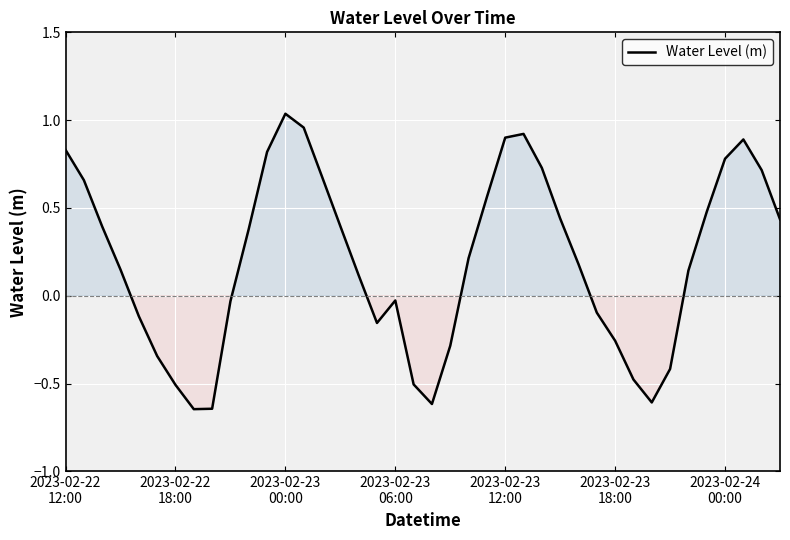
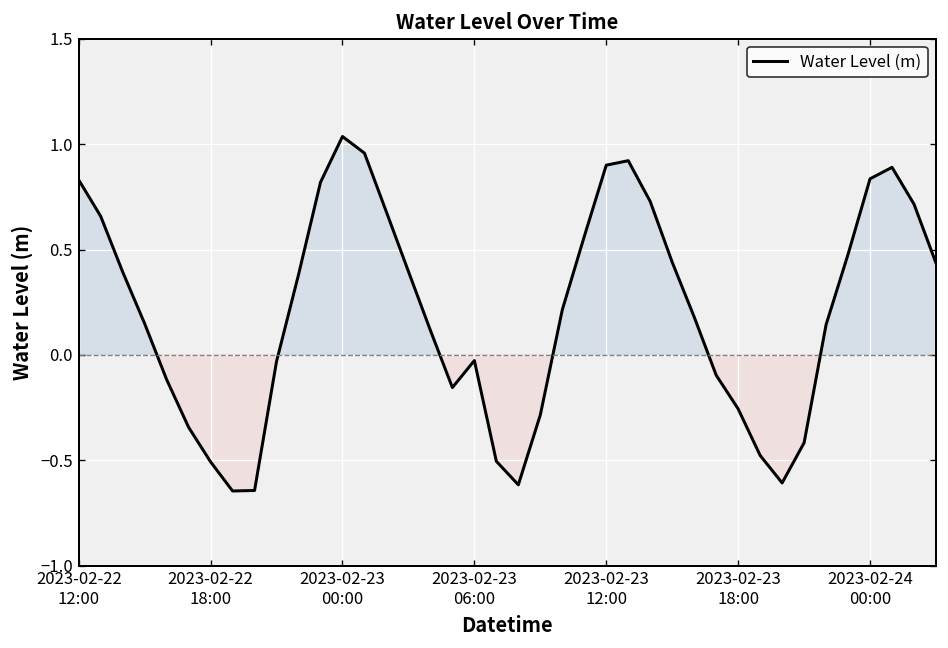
2023-02-24 00:00: 0.78 -> 0.84
